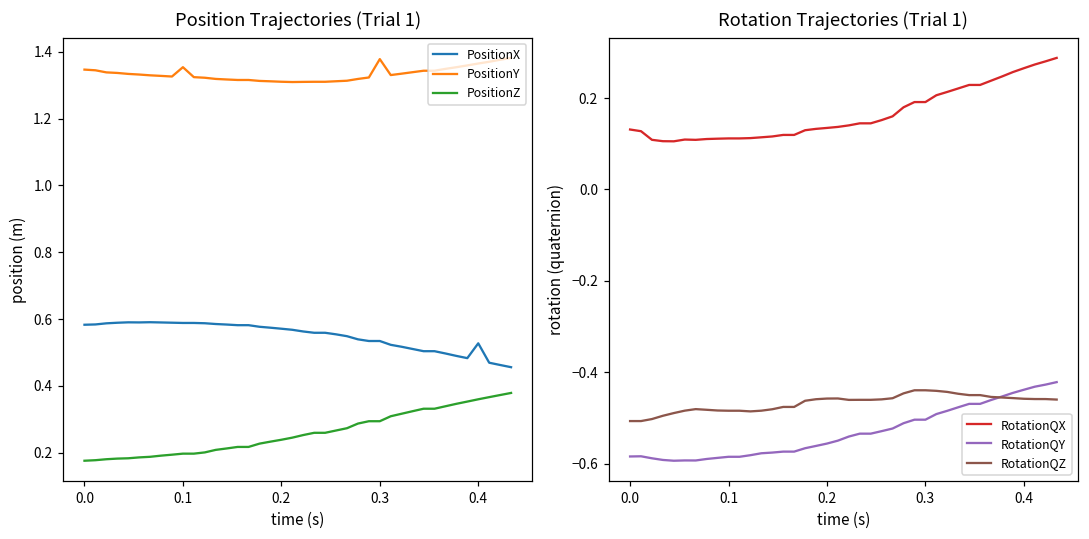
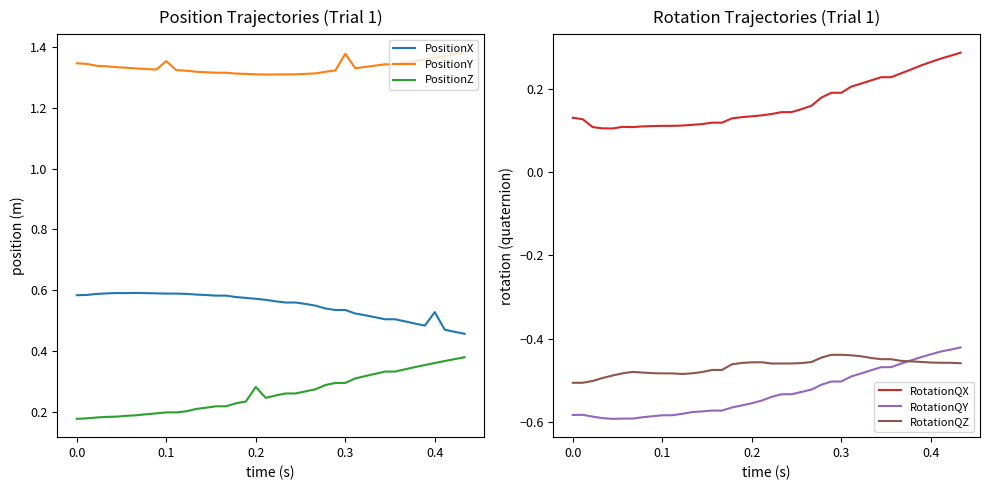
Position Trajectories (Trial 1), PositionZ, 0.2: 0.24 -> 0.28
